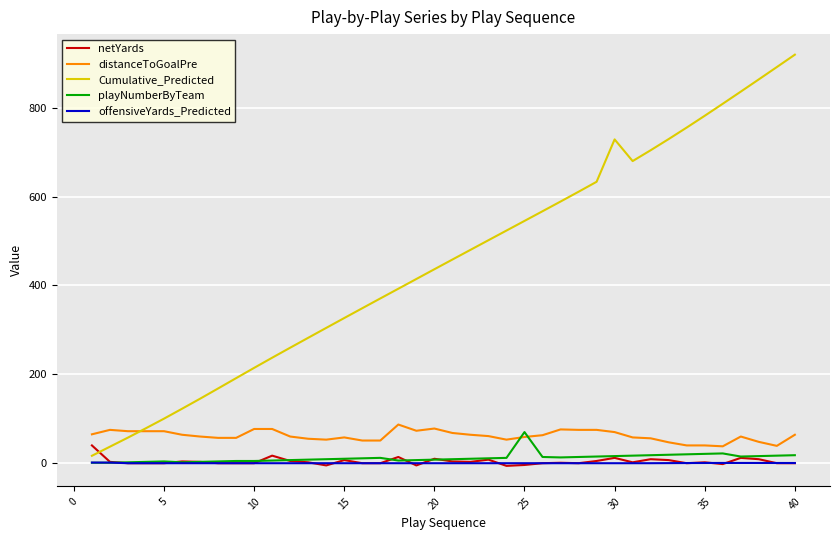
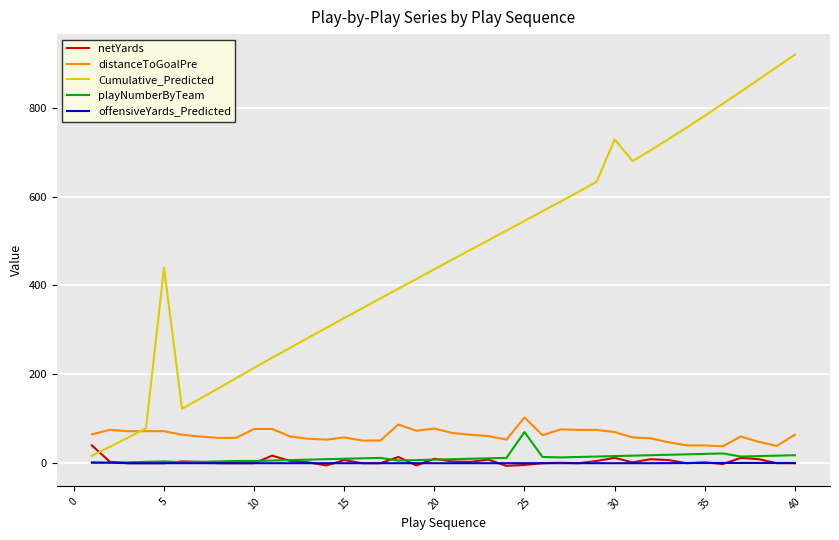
Cumulative_Predicted, 5: 100 -> 440
distanceToGoalPre, 25: 60 -> 100
